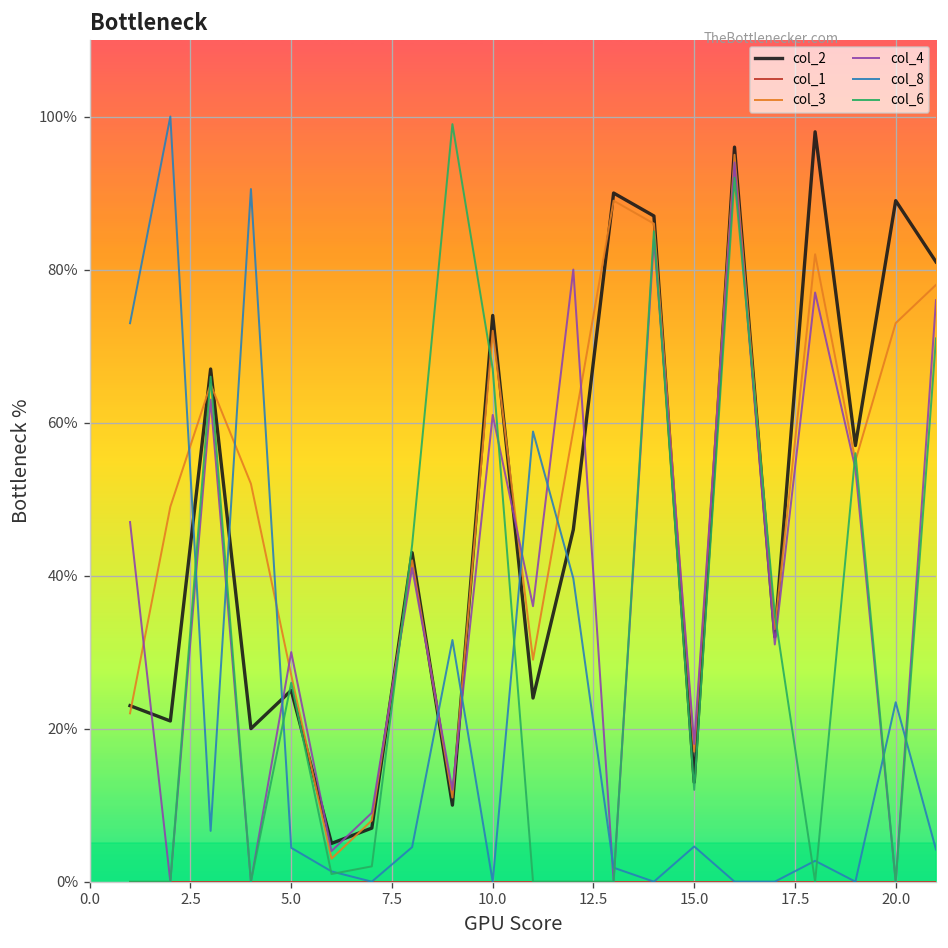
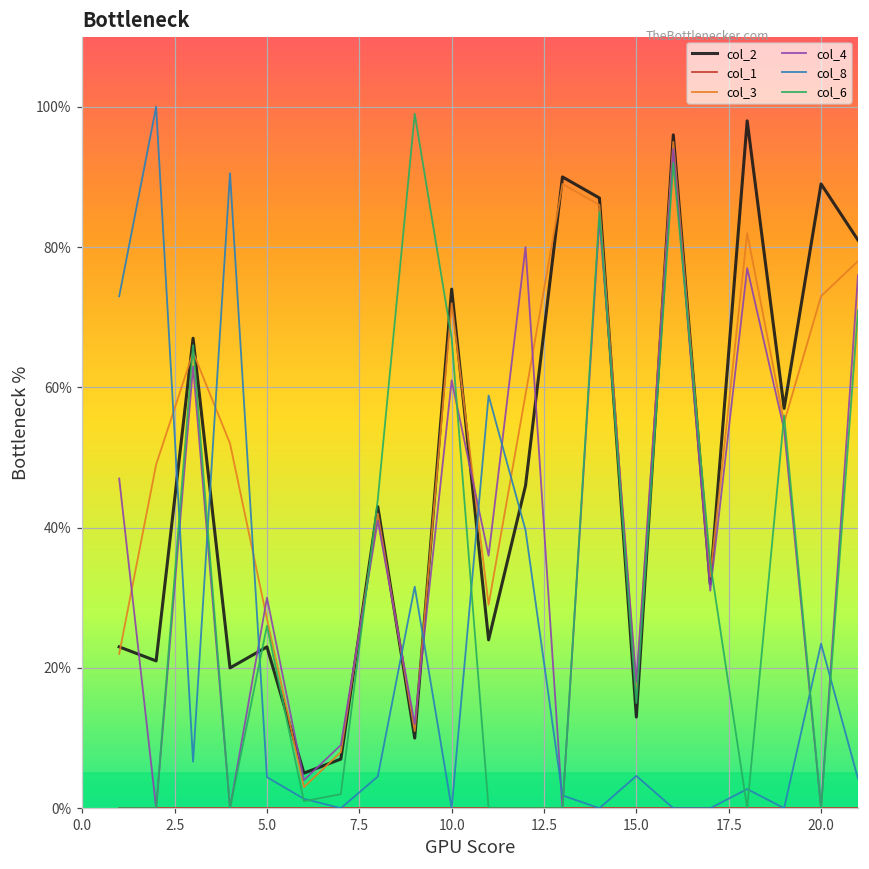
col_2, 5.0: 25% -> 23%
col_6, 15.0: 12% -> 15%
